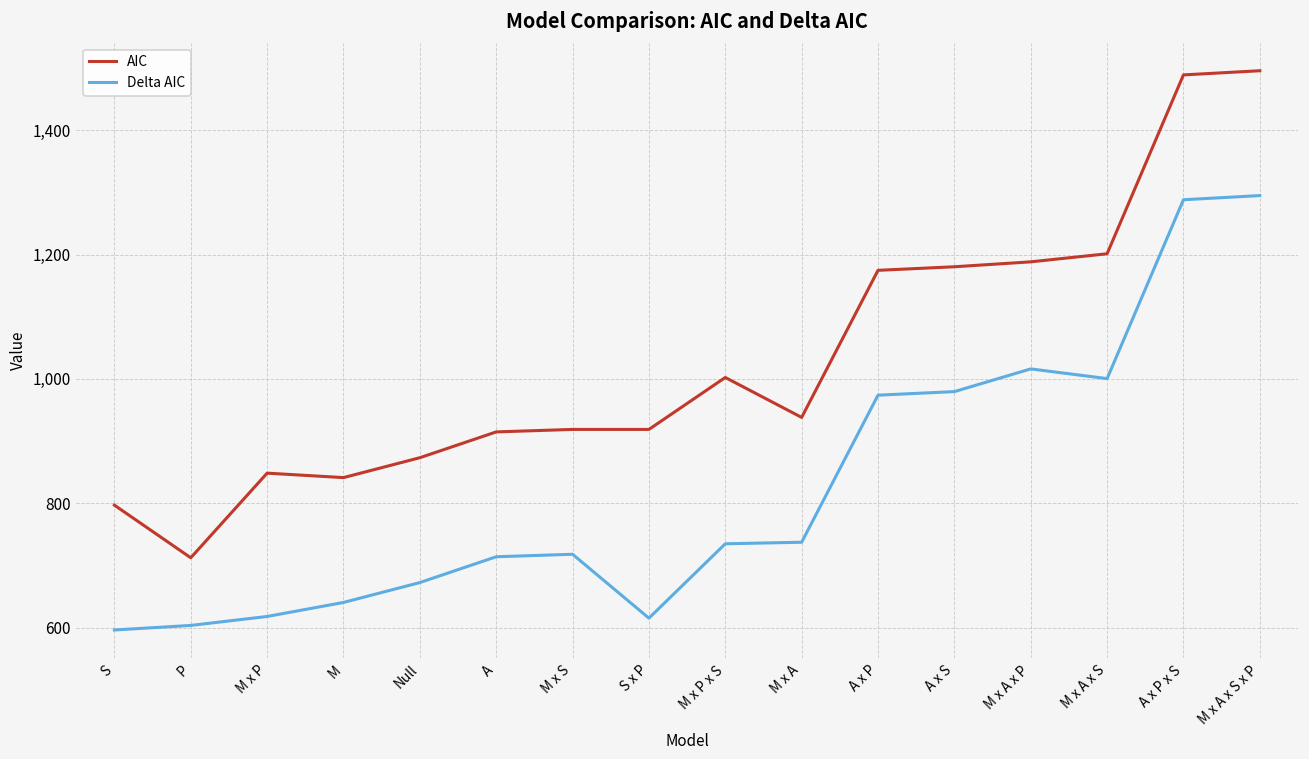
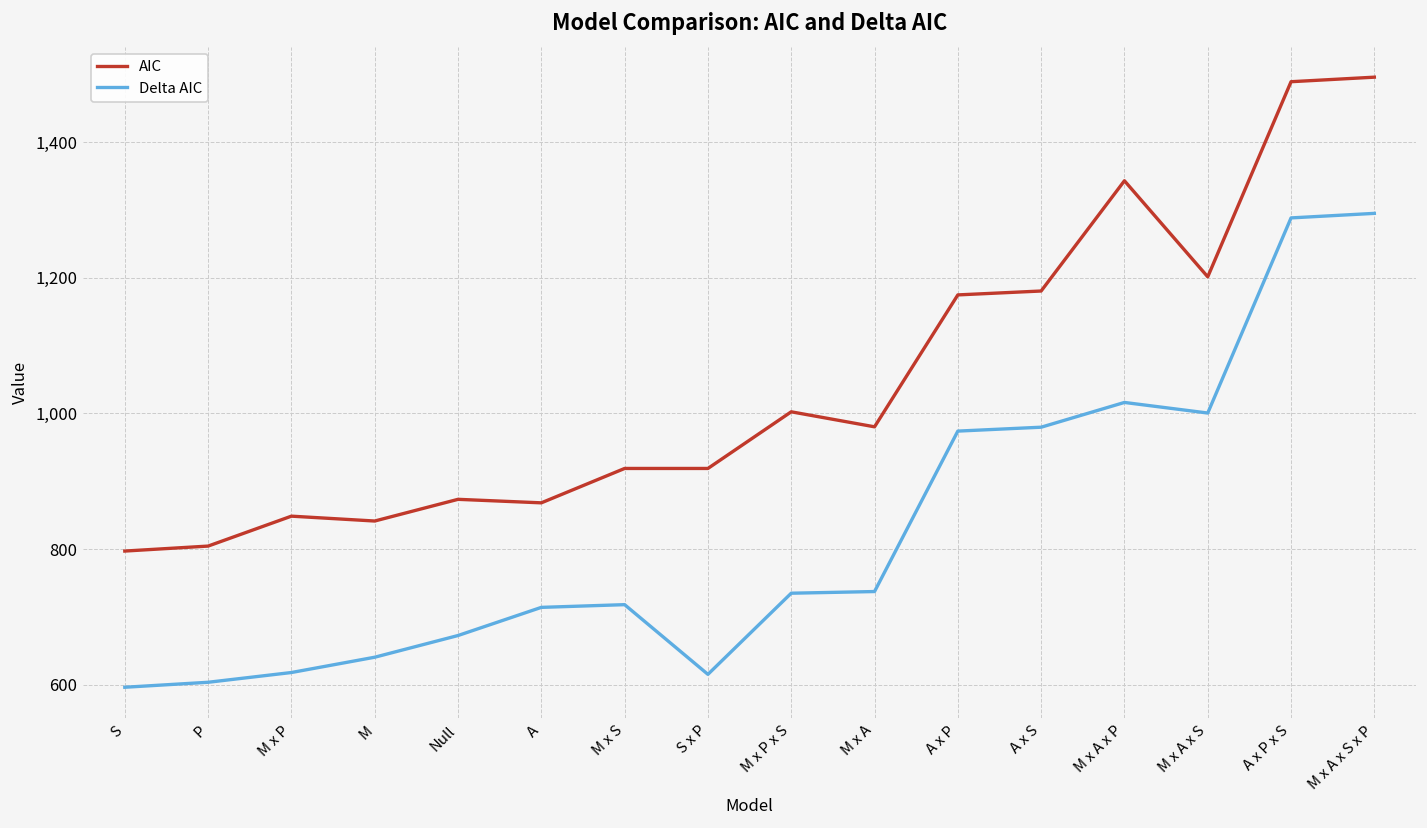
AIC, P: 710 -> 800
AIC, A: 910 -> 870
AIC, M x A: 940 -> 980
AIC, M x A x P: 1,190 -> 1,340
